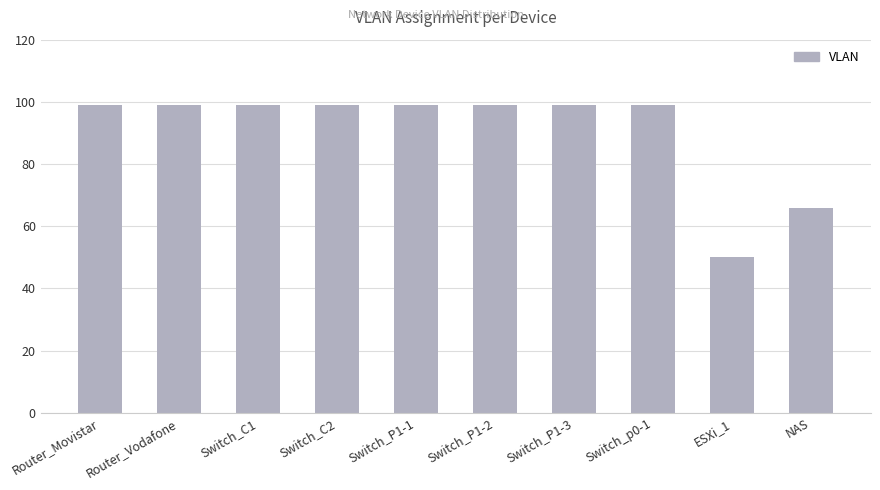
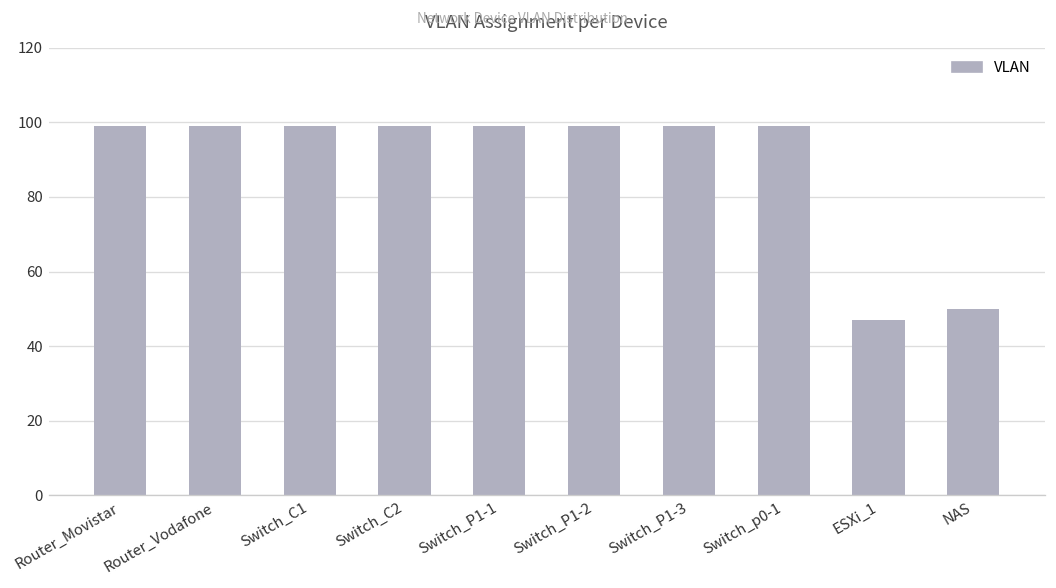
ESXi_1: 50 -> 47
NAS: 66 -> 50
